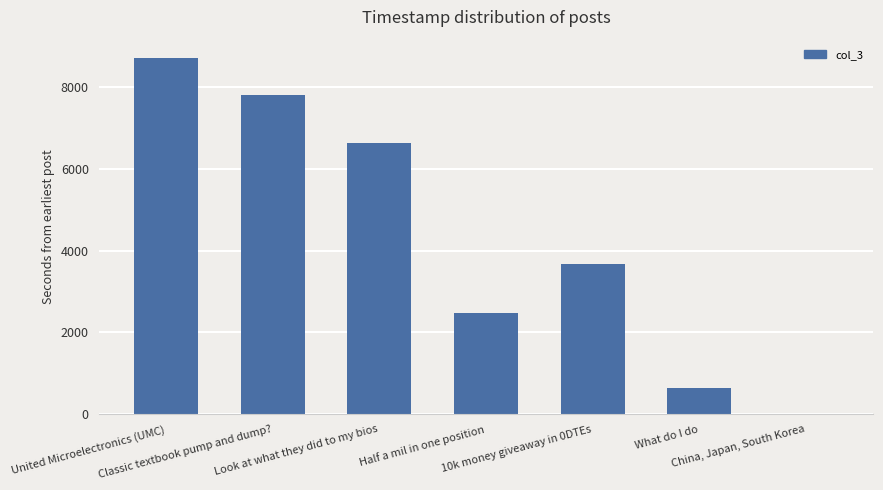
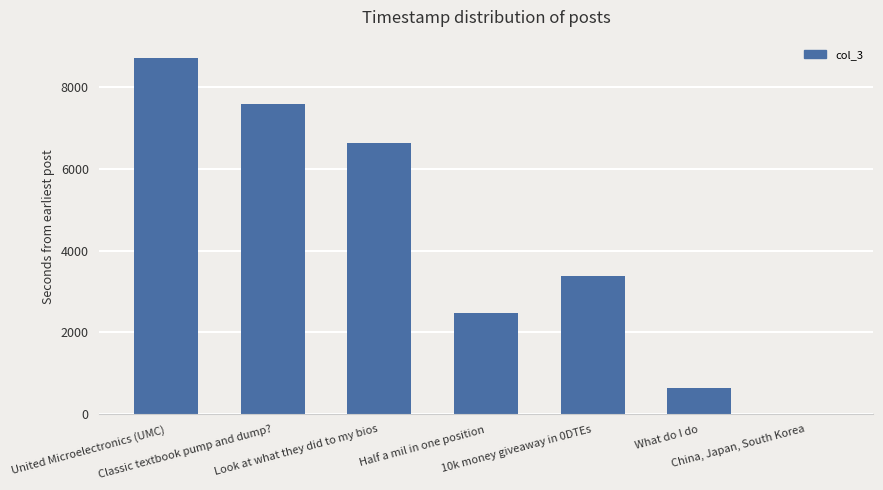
Classic textbook pump and dump?: 7800 -> 7600
10k money giveaway in 0DTEs: 3700 -> 3400
